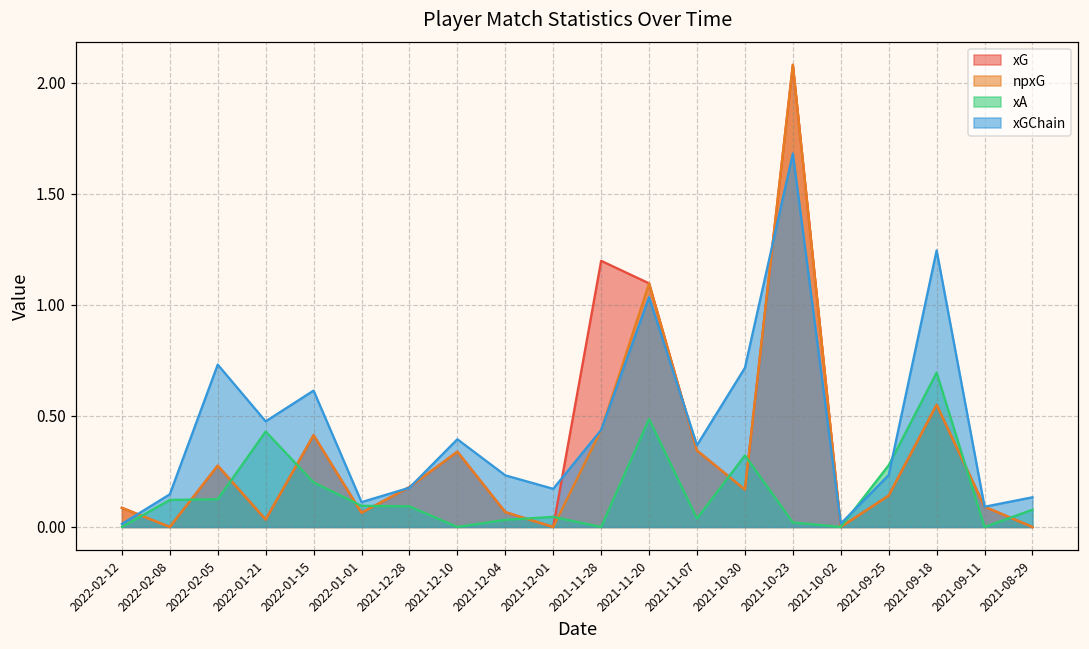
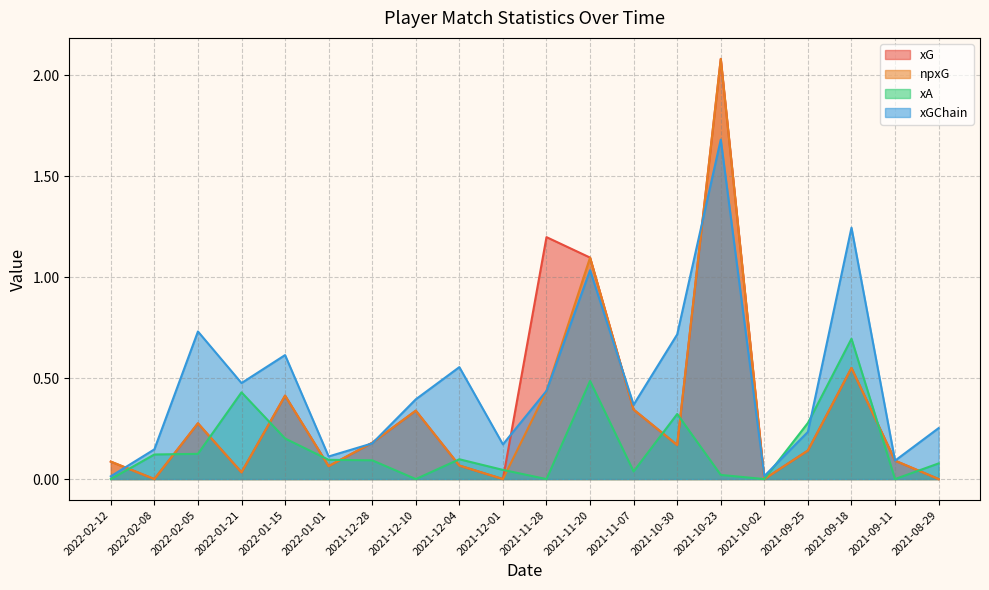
xA, 2021-12-04: 0.03 -> 0.10
xGChain, 2021-12-04: 0.23 -> 0.55
xGChain, 2021-08-29: 0.13 -> 0.25
